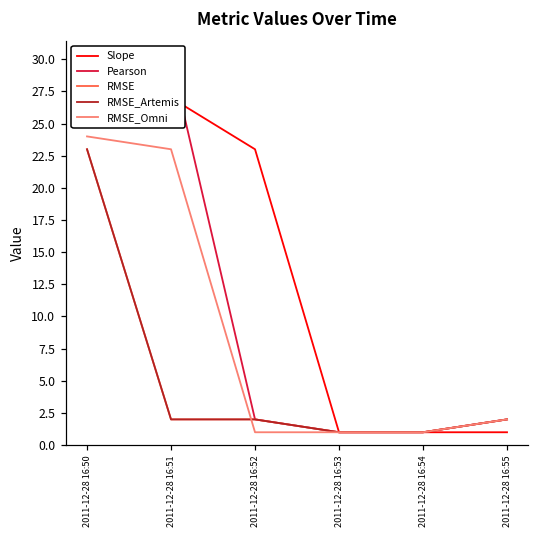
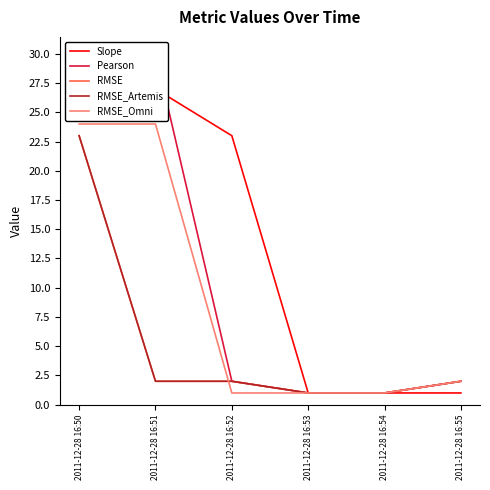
RMSE_Omni, 2011-12-28 16:51: 23 -> 24
